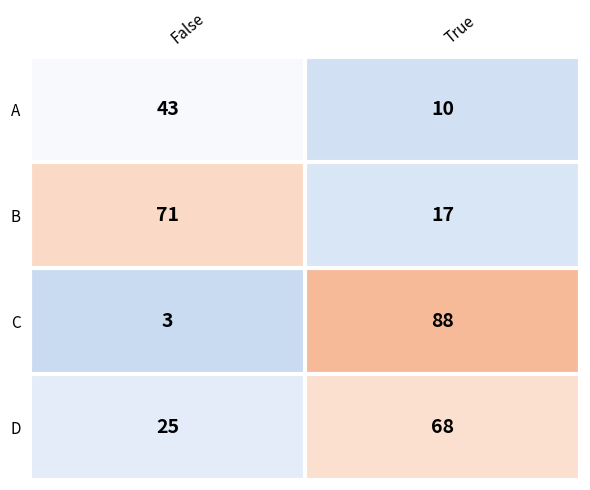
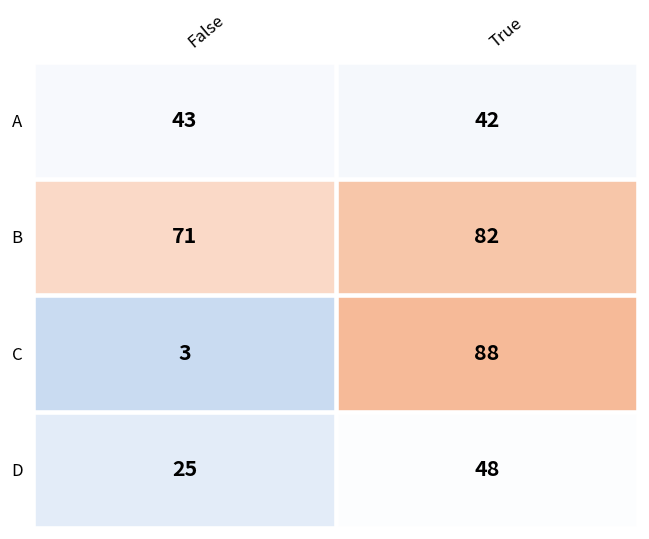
A, True: 10 -> 42
B, True: 17 -> 82
D, True: 68 -> 48
